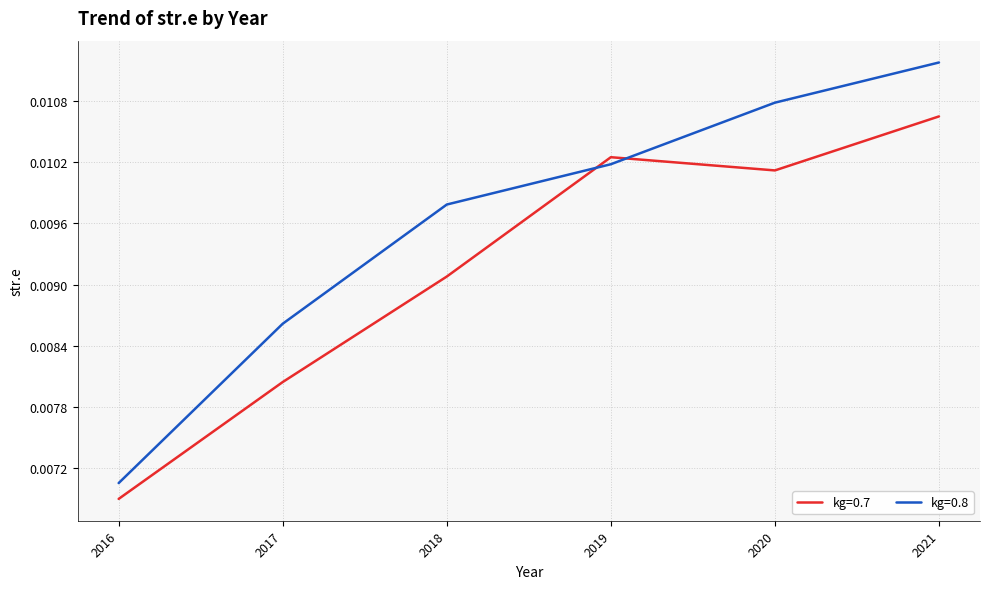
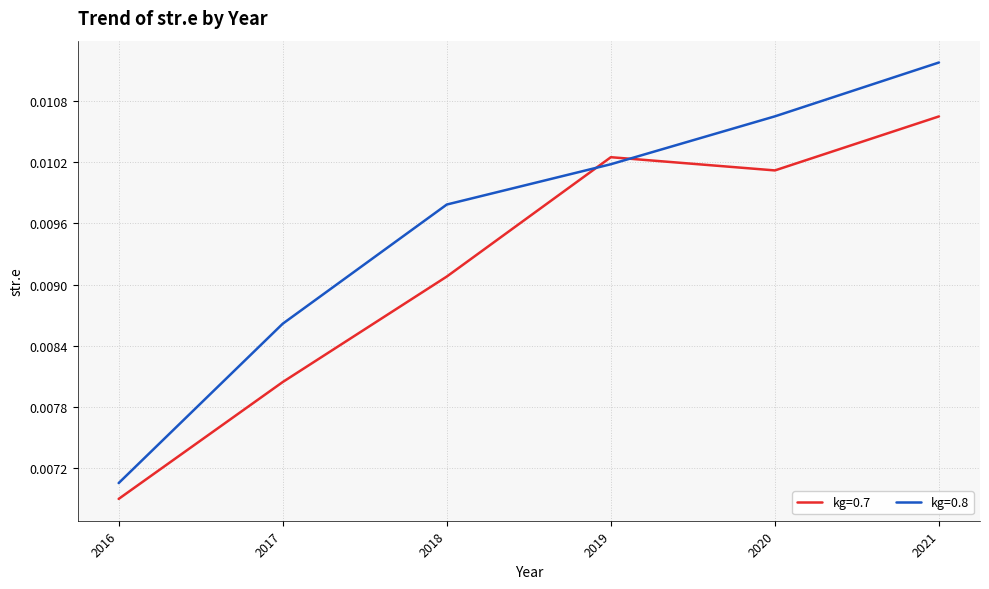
kg=0.8, 2020: 0.01078 -> 0.01065
